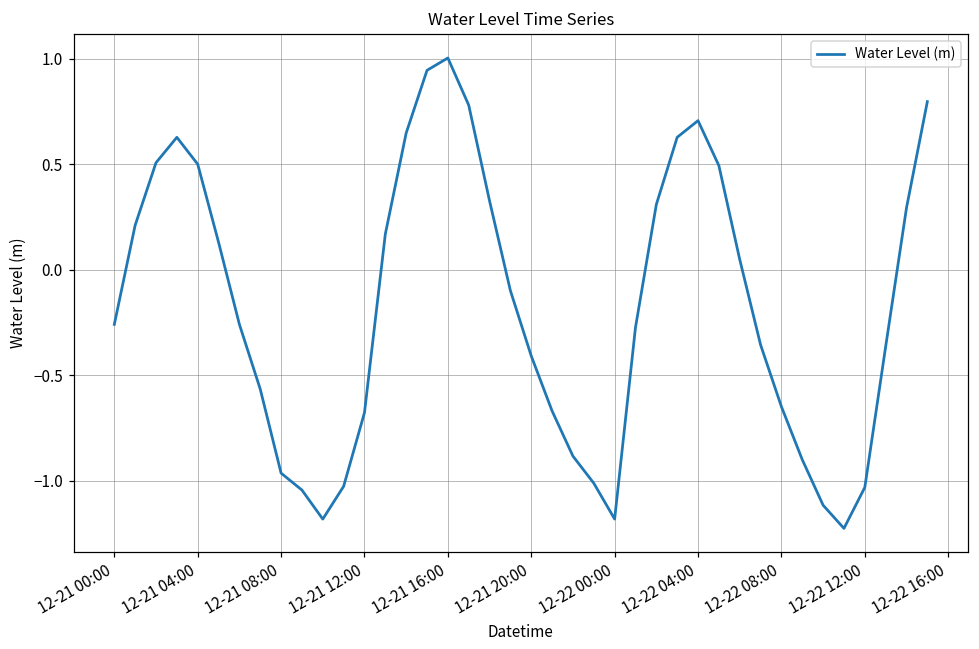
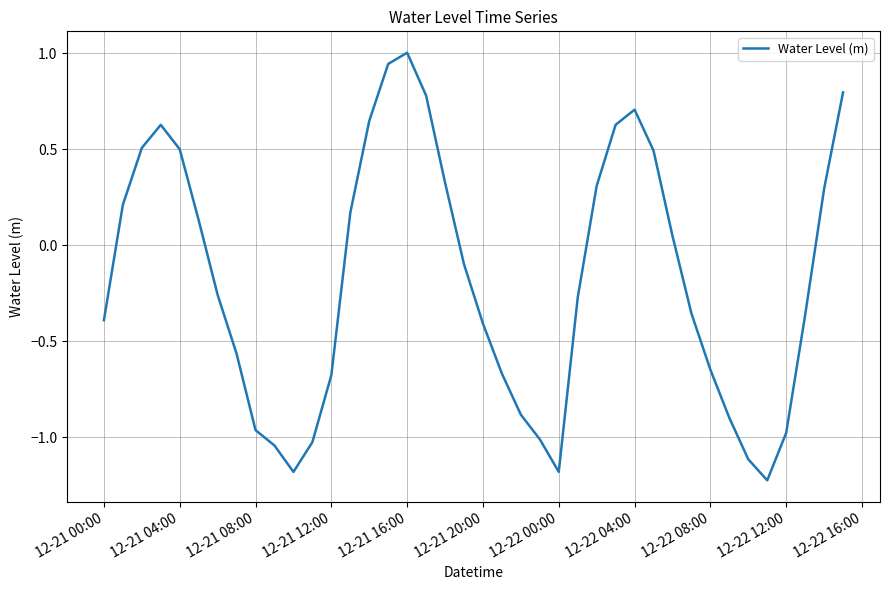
12-21 00:00: -0.26 -> -0.39
12-22 12:00: -1.03 -> -0.98
